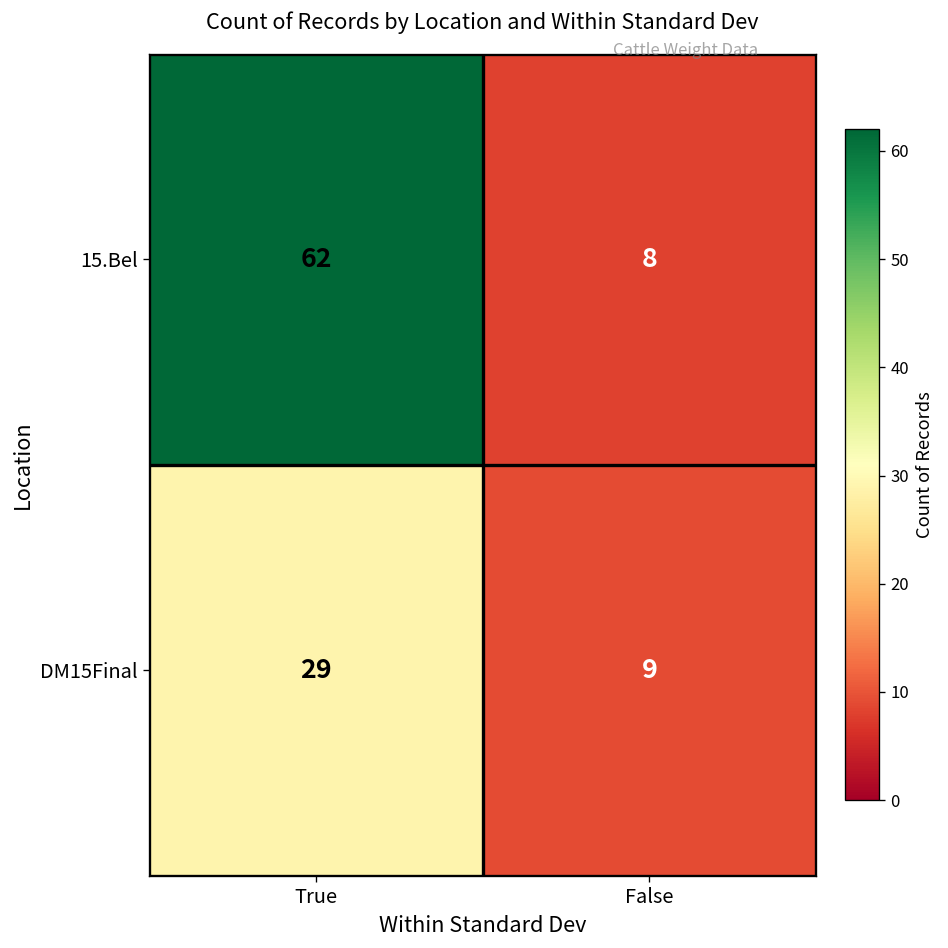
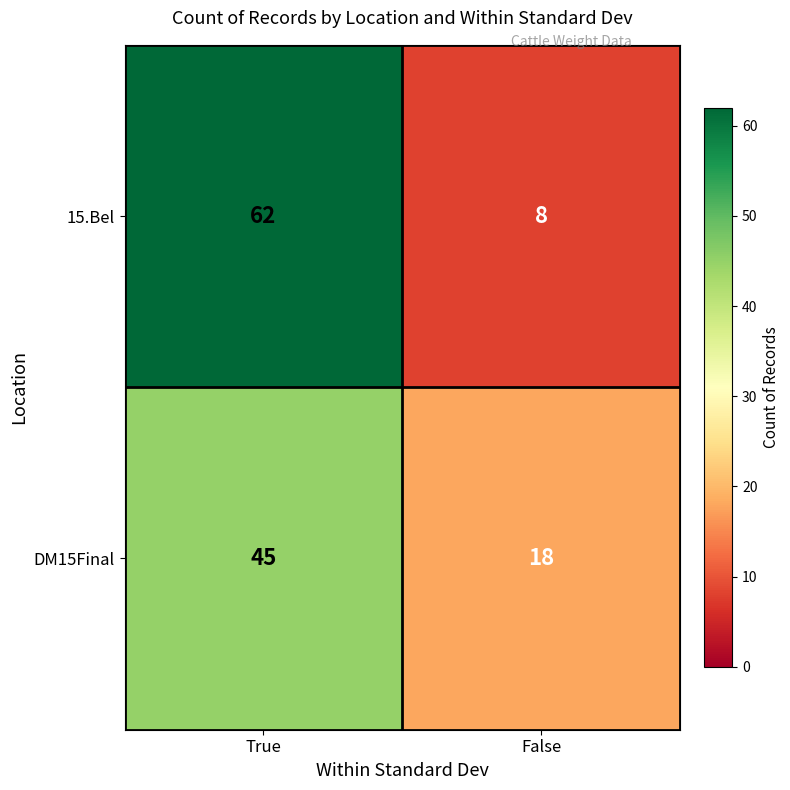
DM15Final, True: 29 -> 45
DM15Final, False: 9 -> 18
